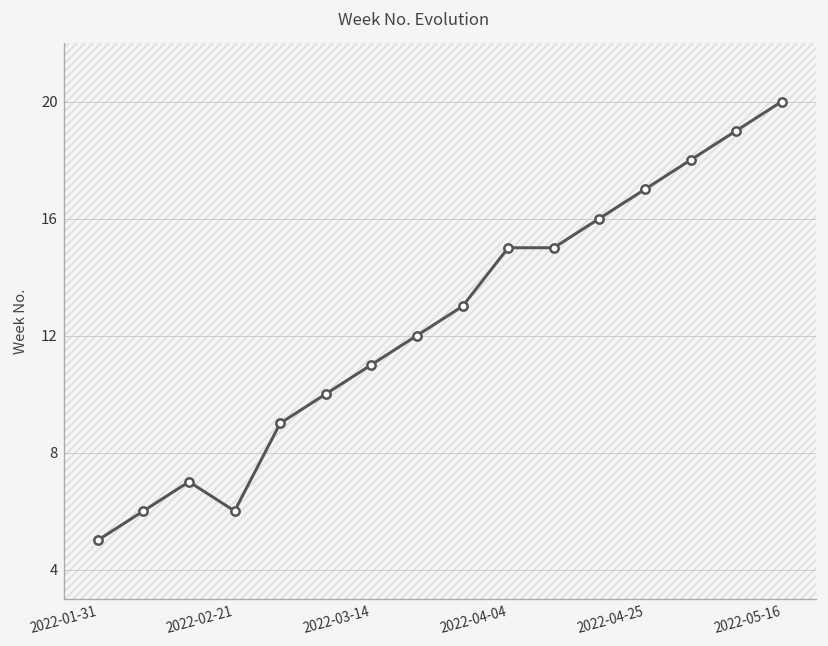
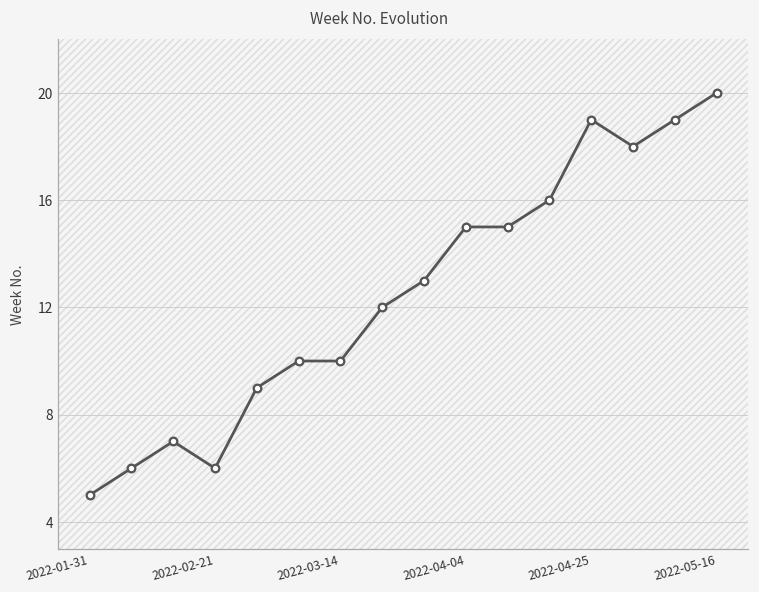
2022-03-14: 11 -> 10
2022-04-25: 17 -> 19
